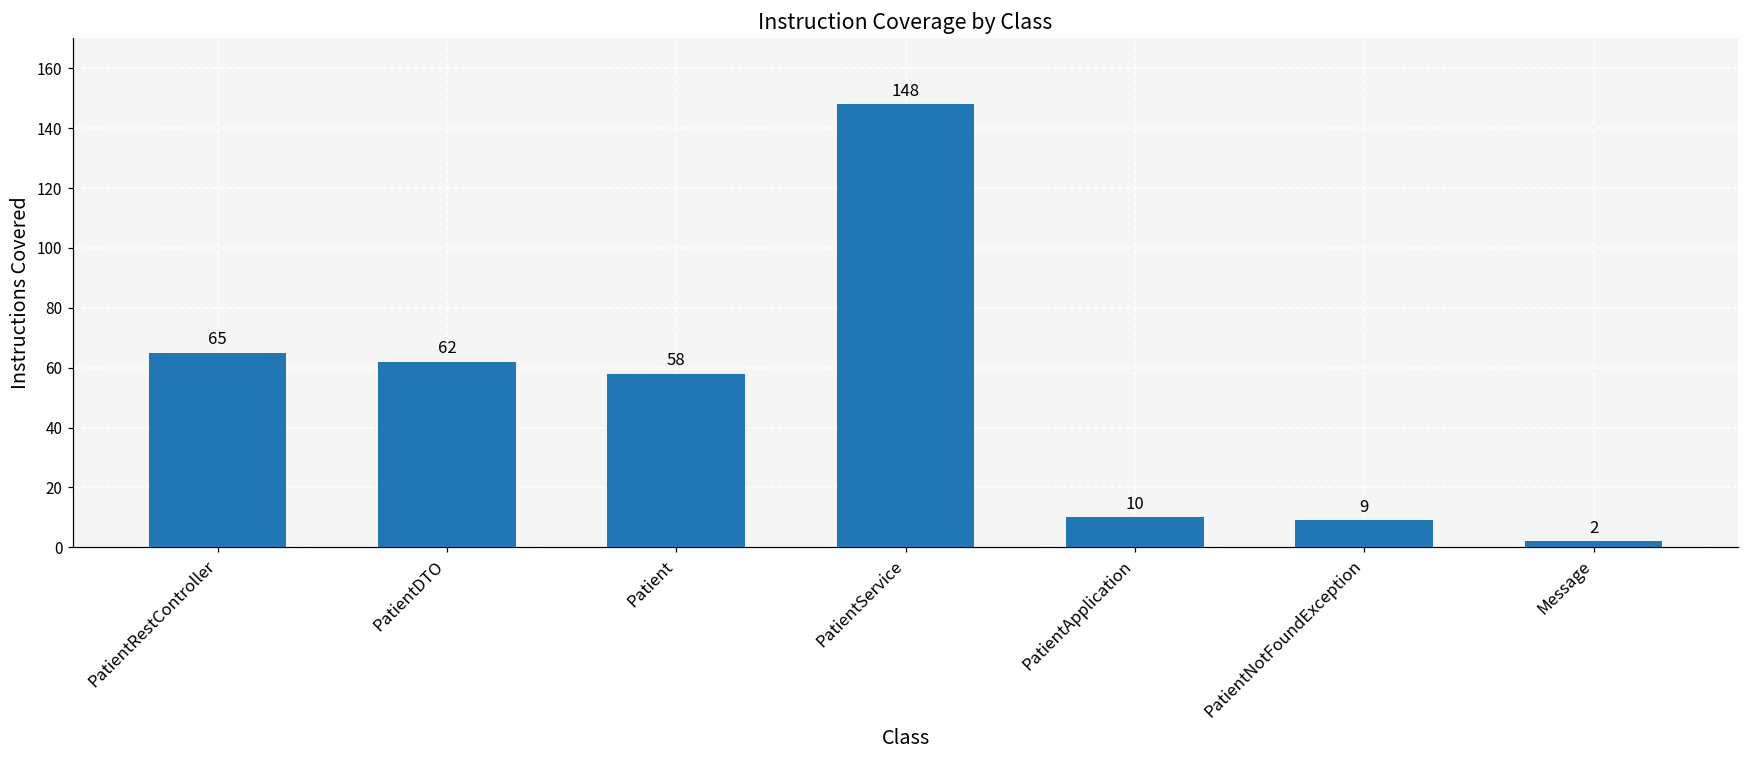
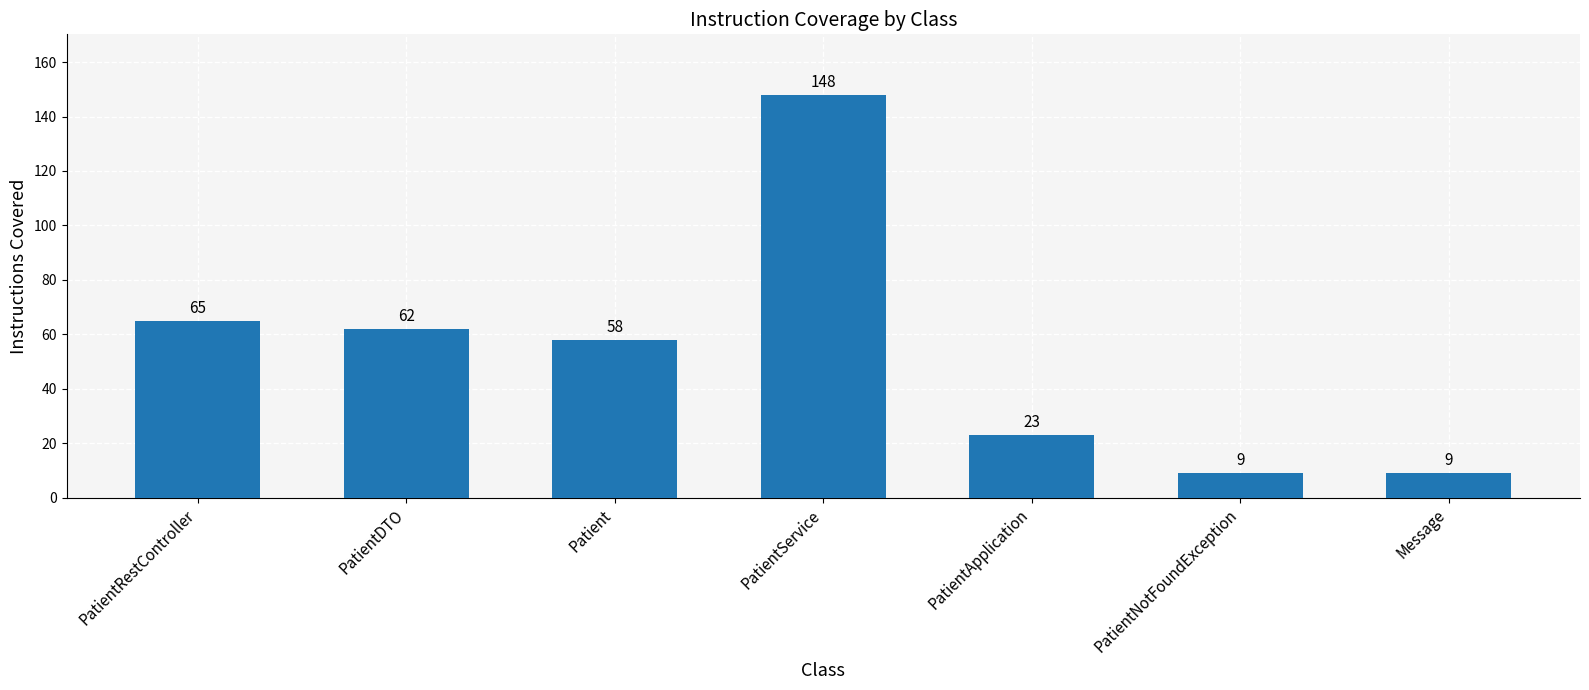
PatientApplication: 10 -> 23
Message: 2 -> 9
